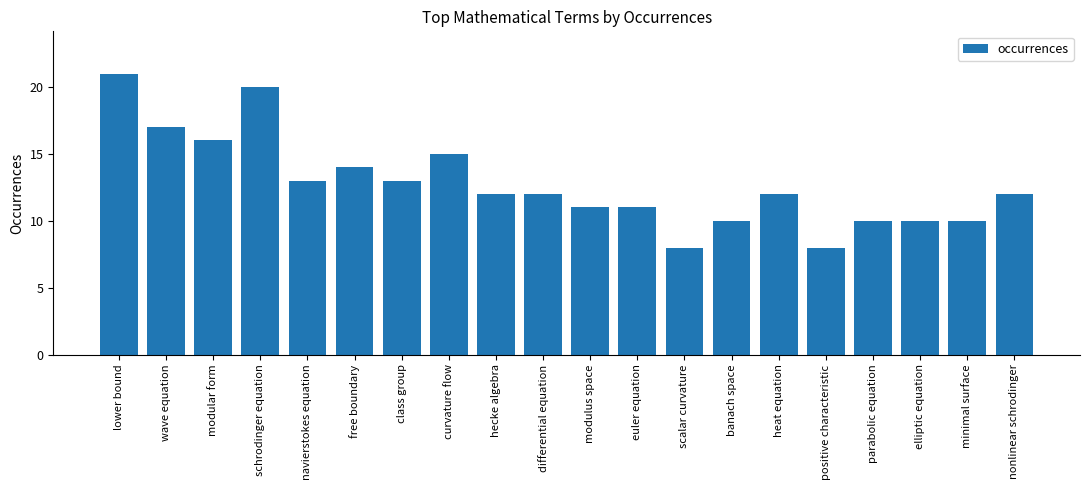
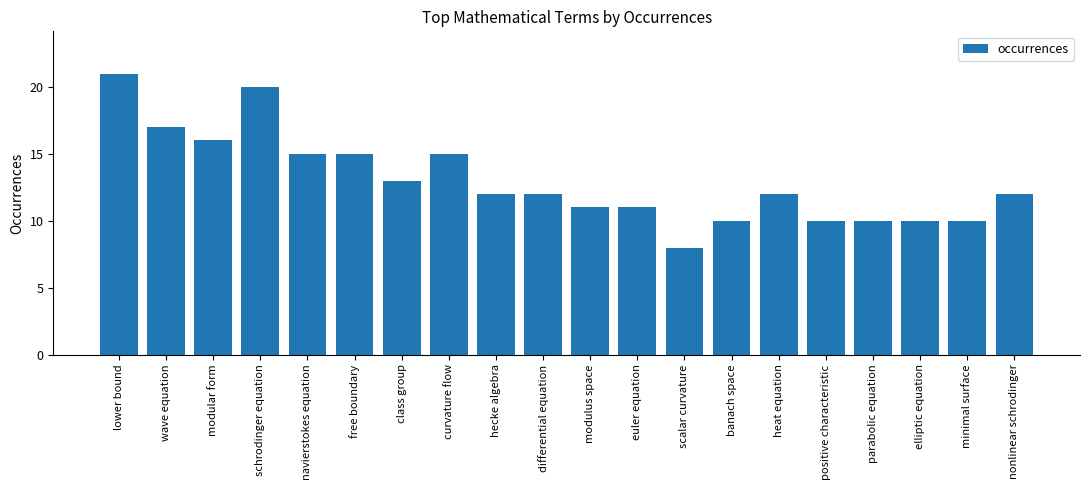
navierstokes equation: 13 -> 15
free boundary: 14 -> 15
positive characteristic: 8 -> 10
